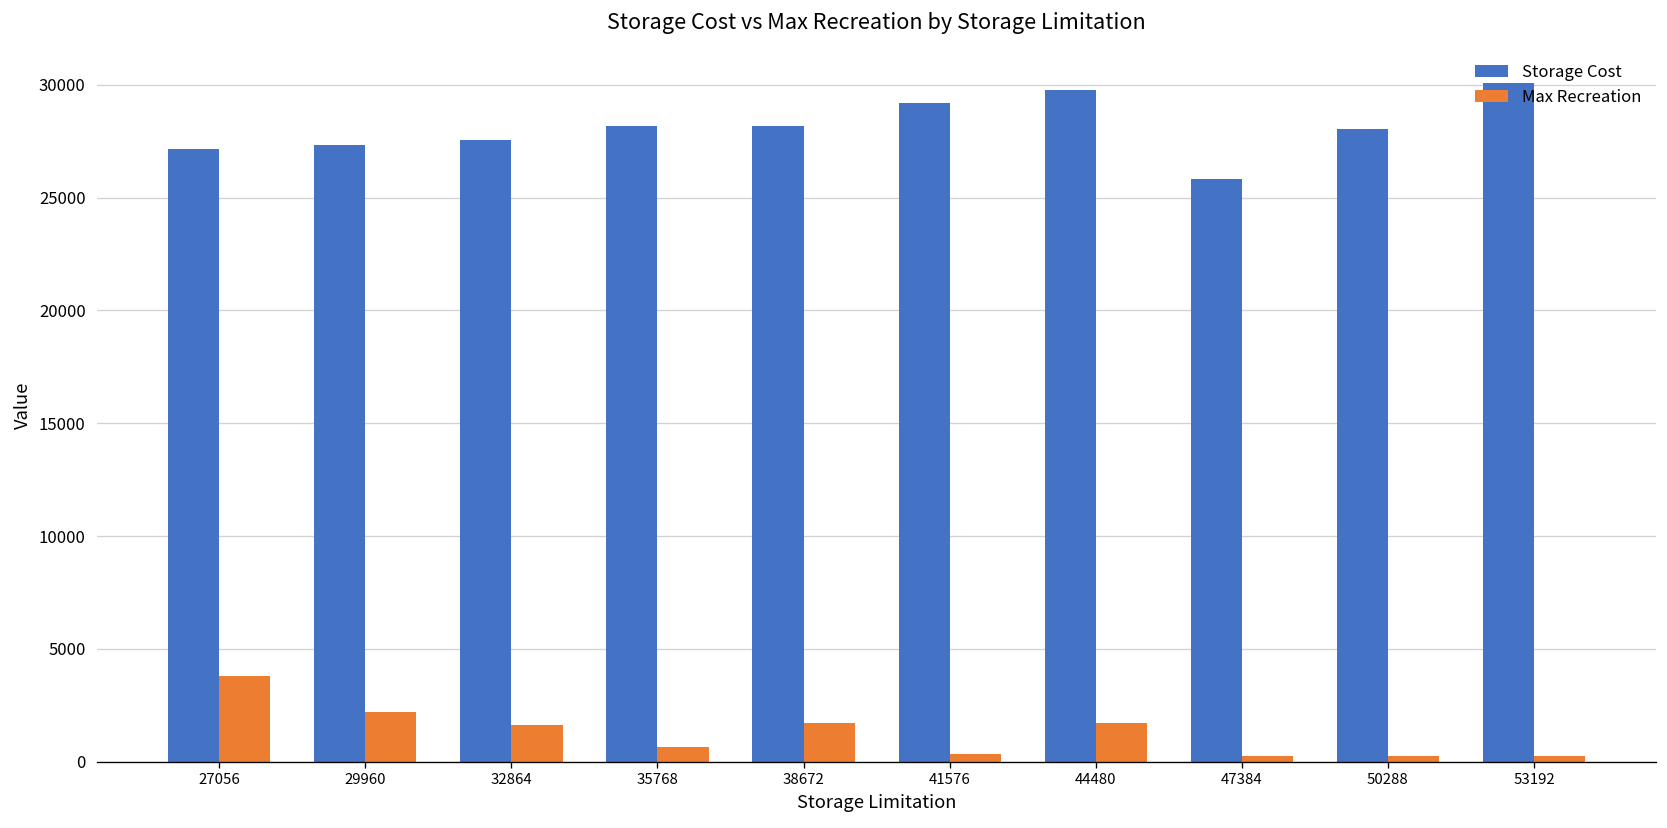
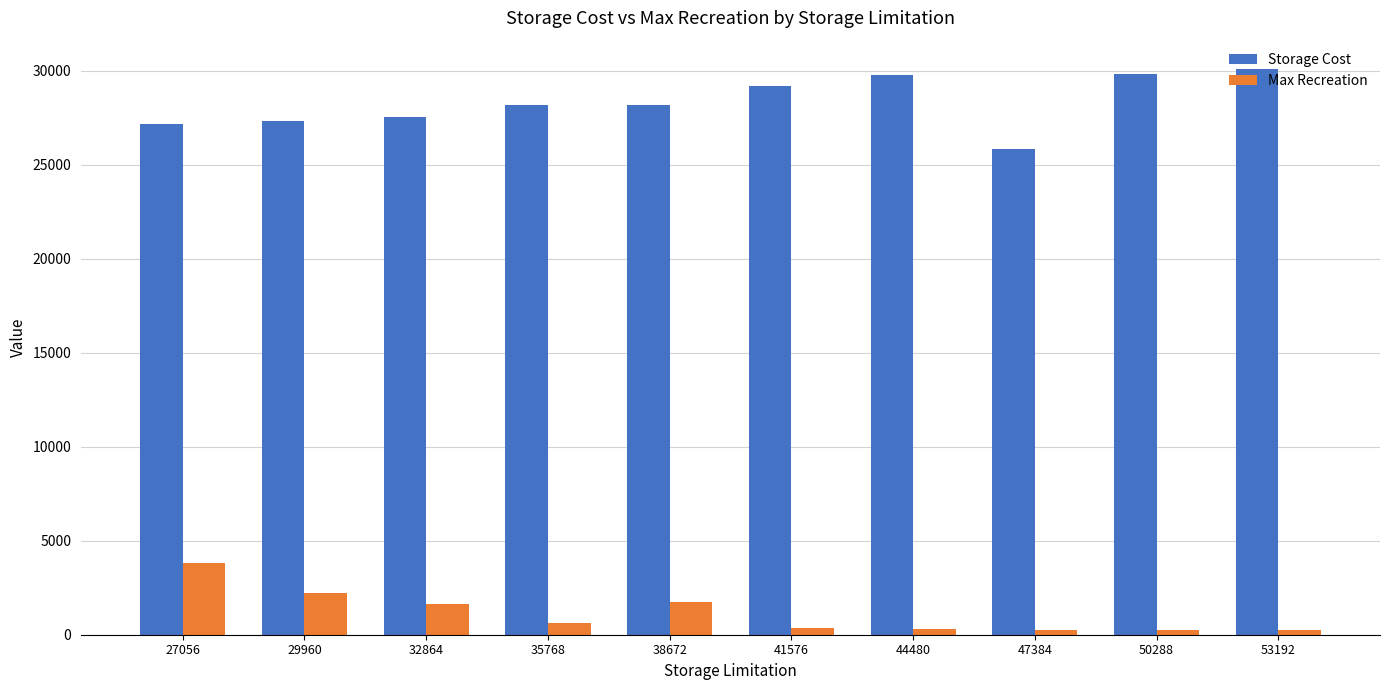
Max Recreation, 44480: 1700 -> 300
Storage Cost, 50288: 28000 -> 29800
